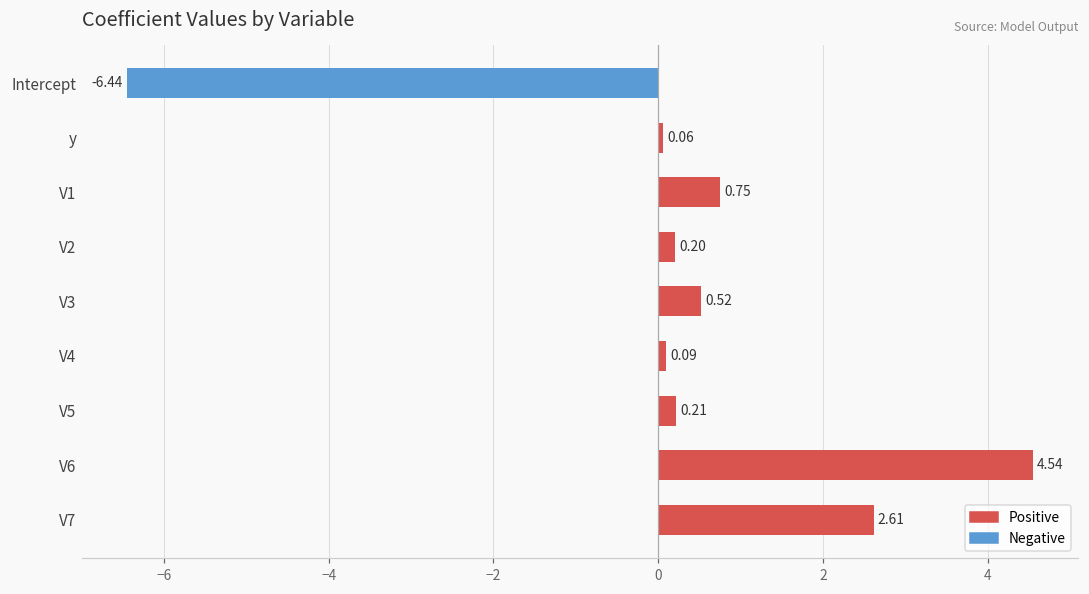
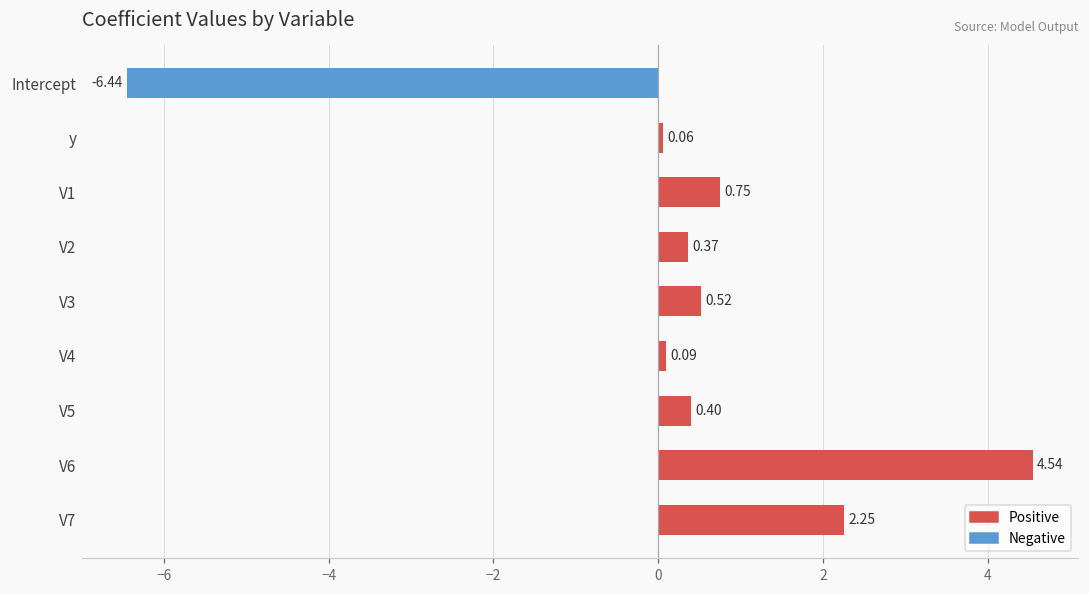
V2: 0.20 -> 0.37
V5: 0.21 -> 0.40
V7: 2.61 -> 2.25
